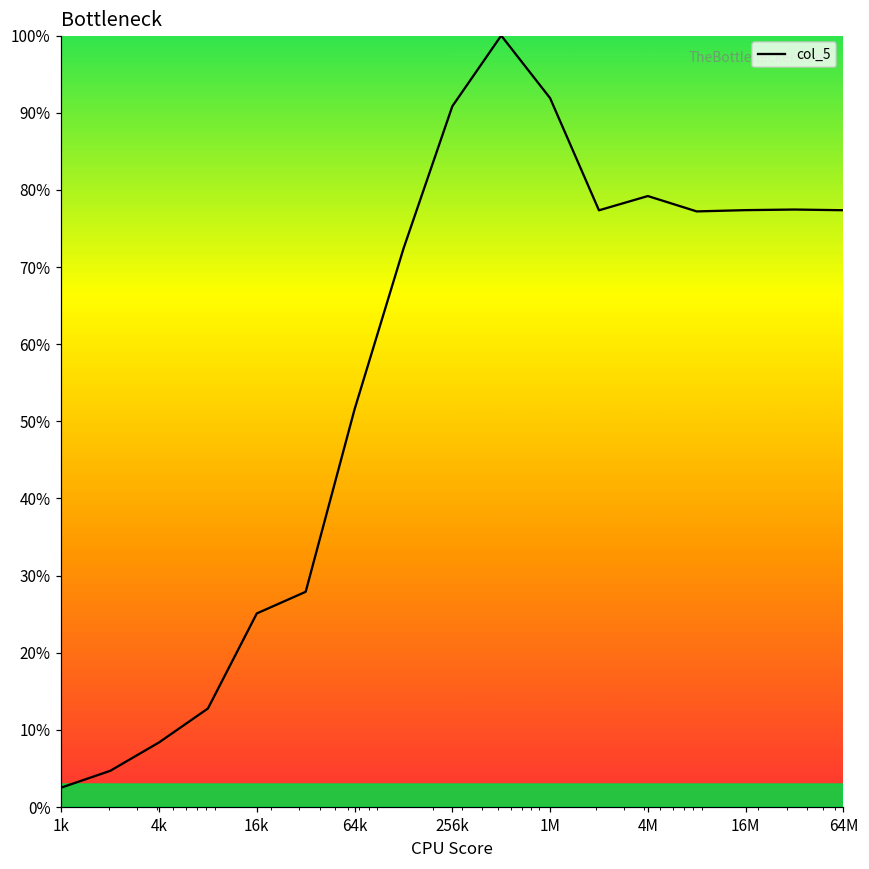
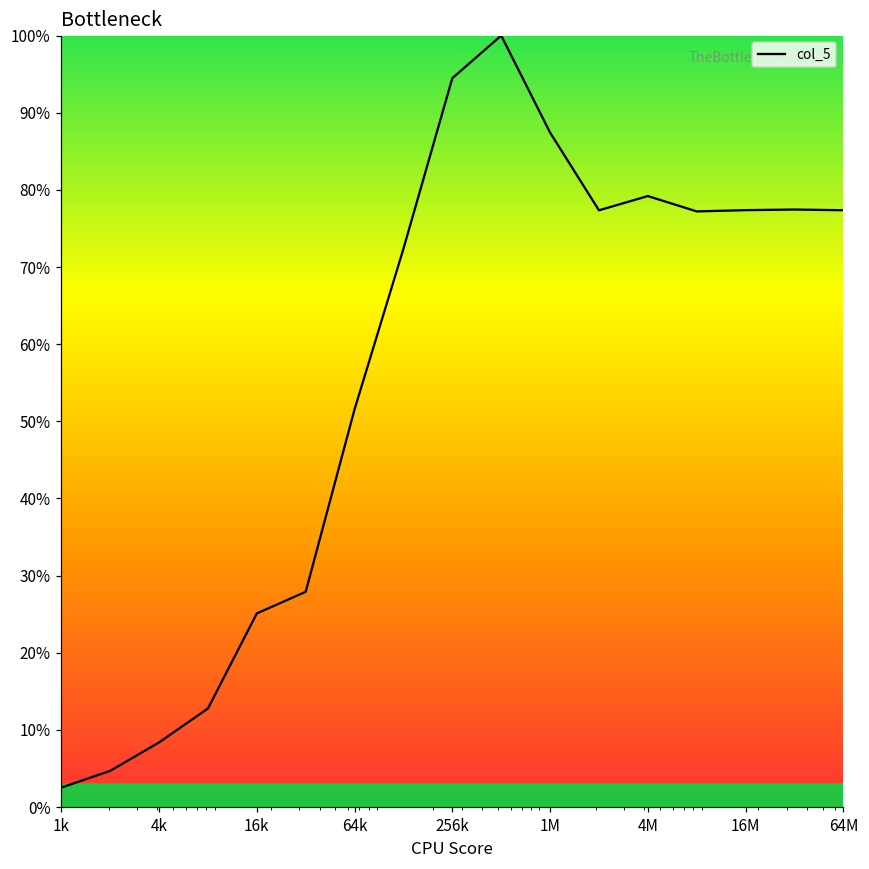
256k: 91% -> 94%
1M: 92% -> 87%
